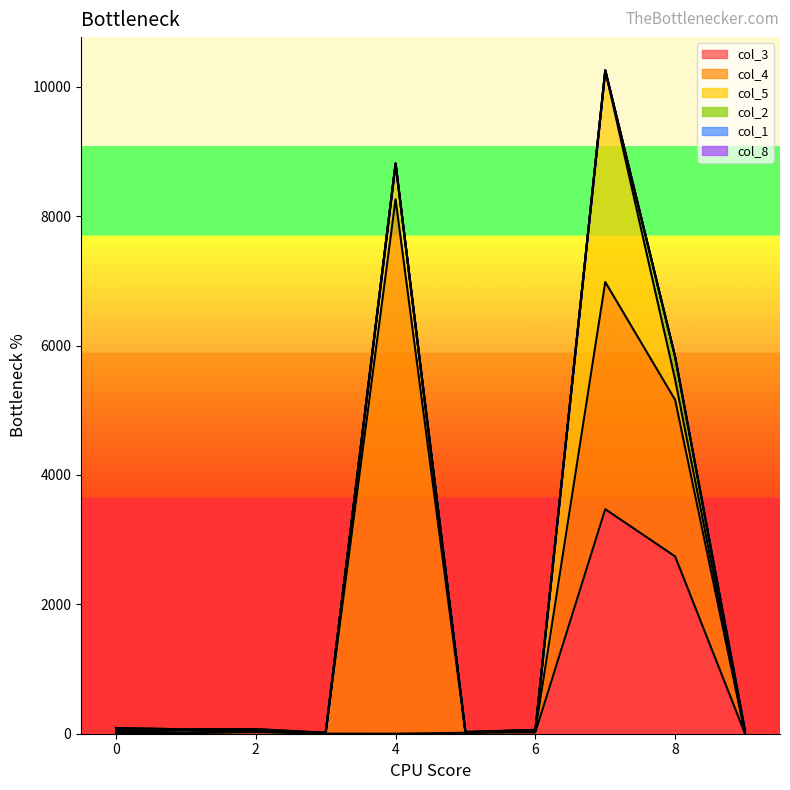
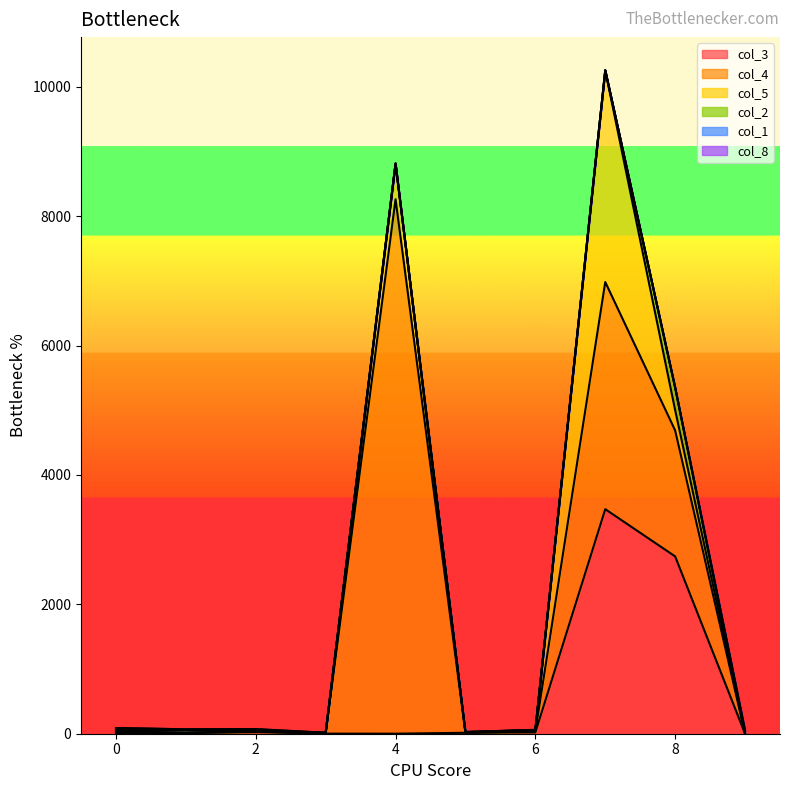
col_4, 8: 2400 -> 1900
